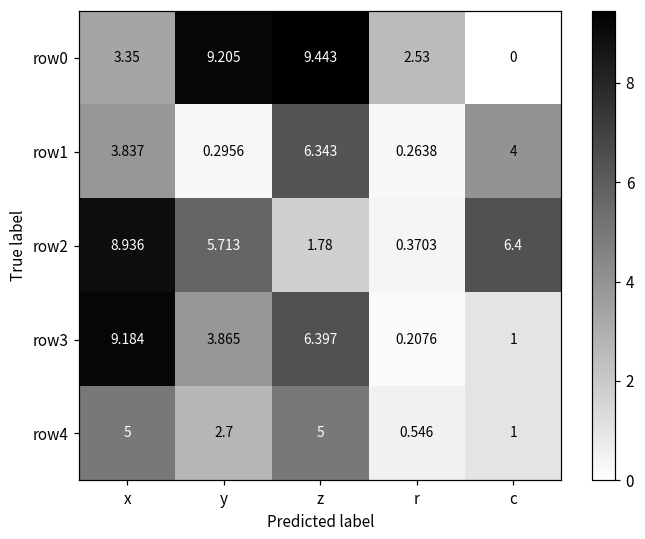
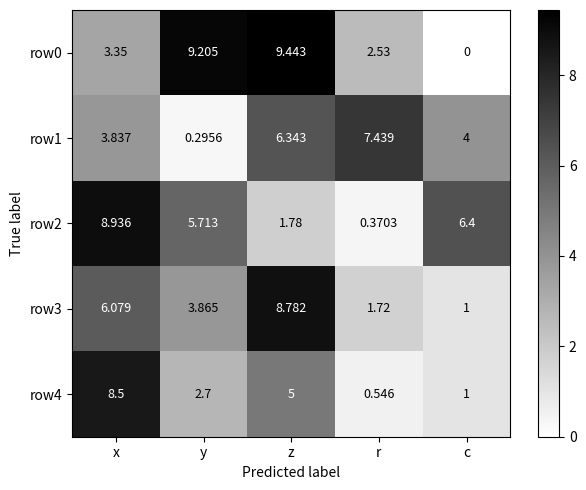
row1, r: 0.2638 -> 7.439
row3, x: 9.184 -> 6.079
row3, z: 6.397 -> 8.782
row3, r: 0.2076 -> 1.72
row4, x: 5 -> 8.5
